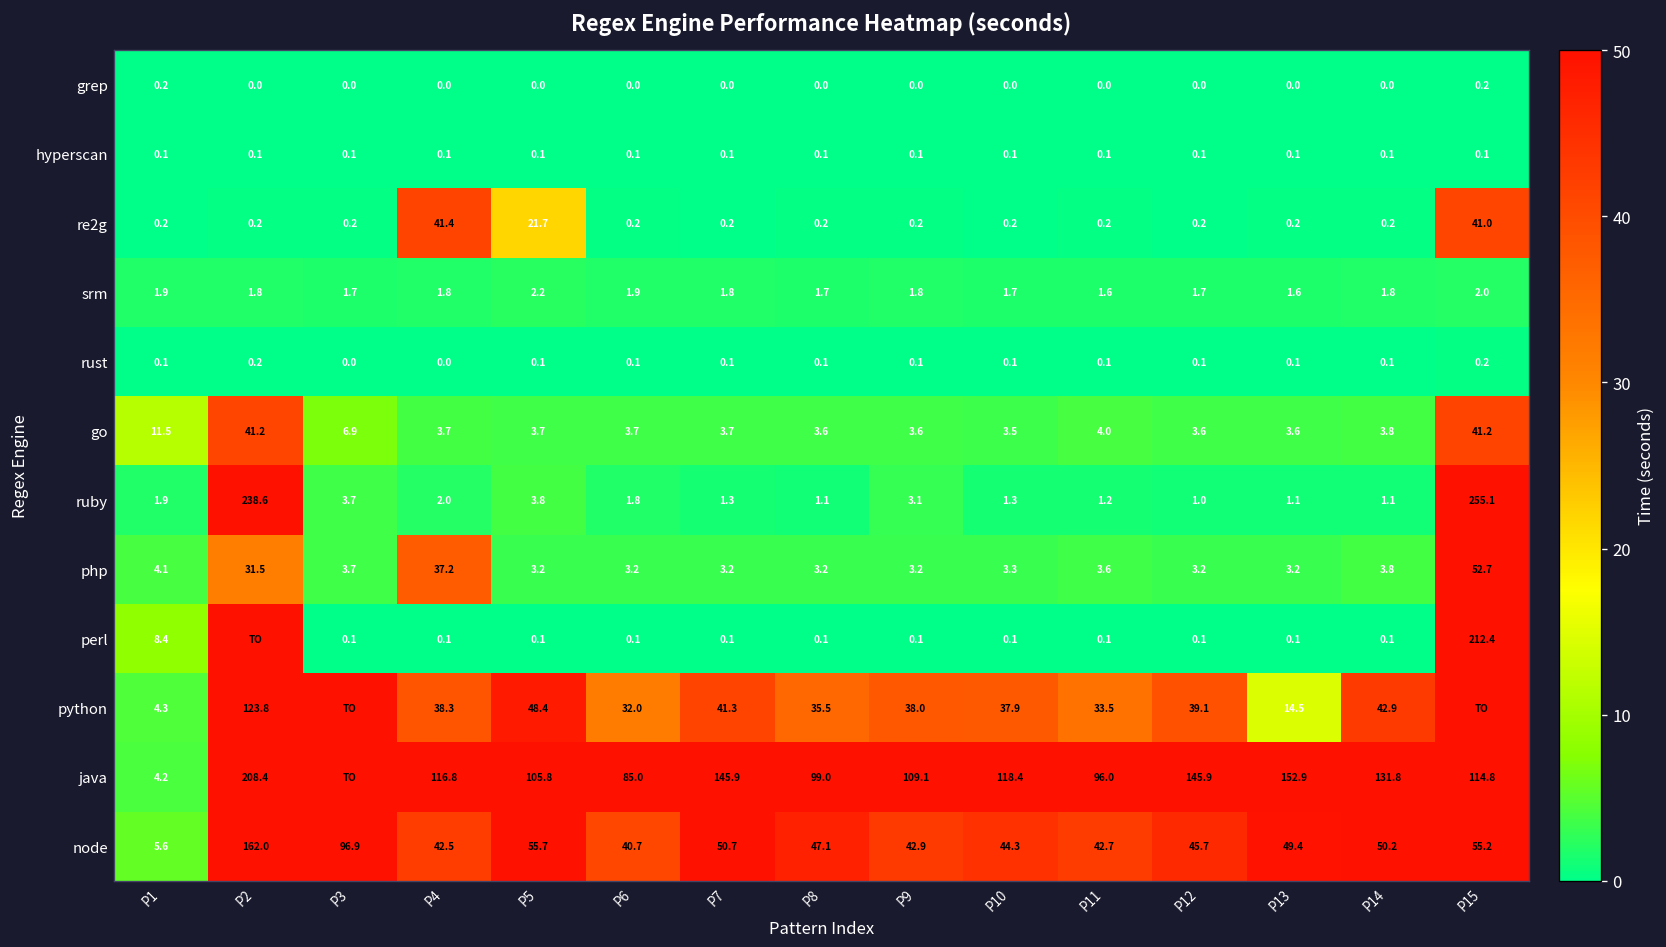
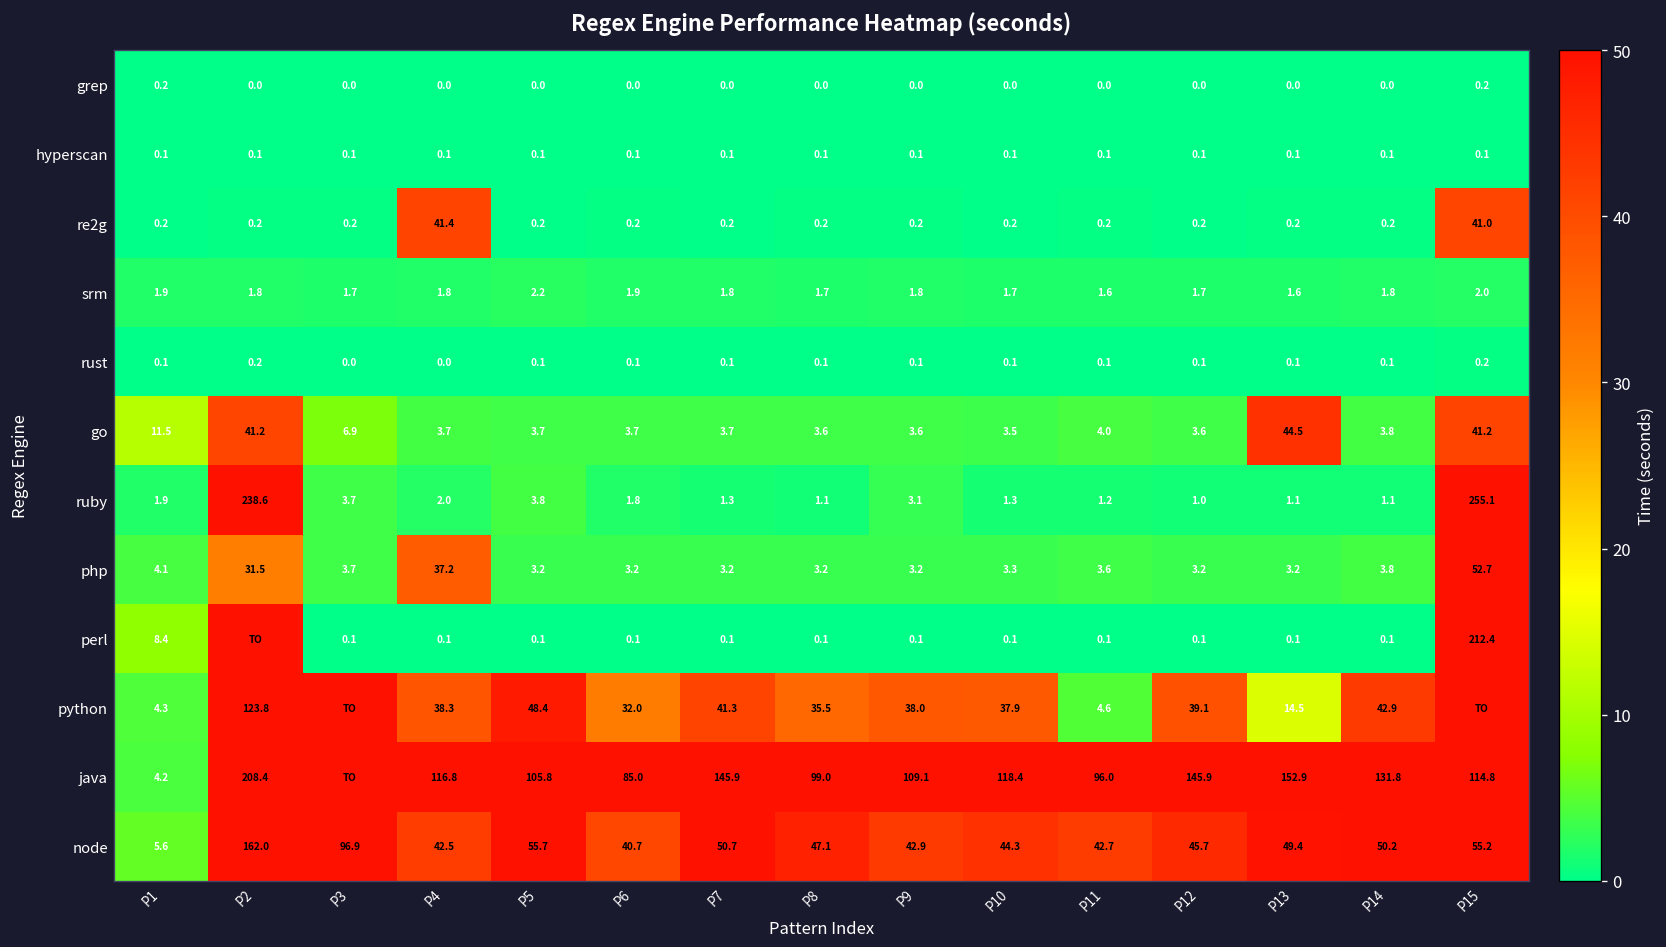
re2g, P5: 21.7 -> 0.2
go, P13: 3.6 -> 44.5
python, P11: 33.5 -> 4.6
